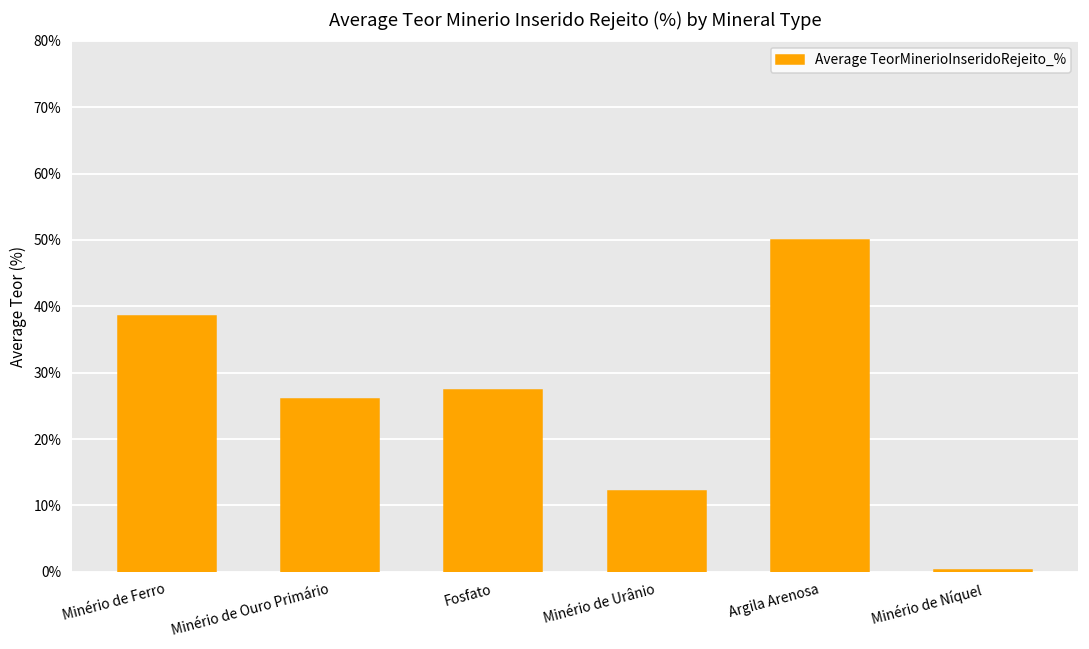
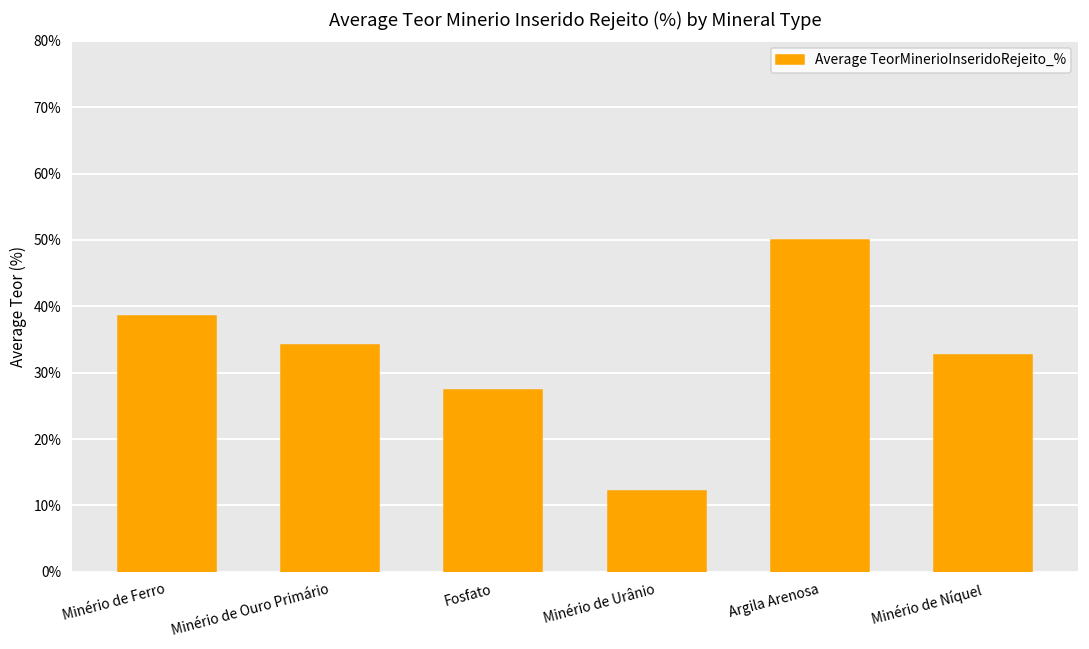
Minério de Ouro Primário: 26% -> 34%
Minério de Níquel: 0% -> 33%
